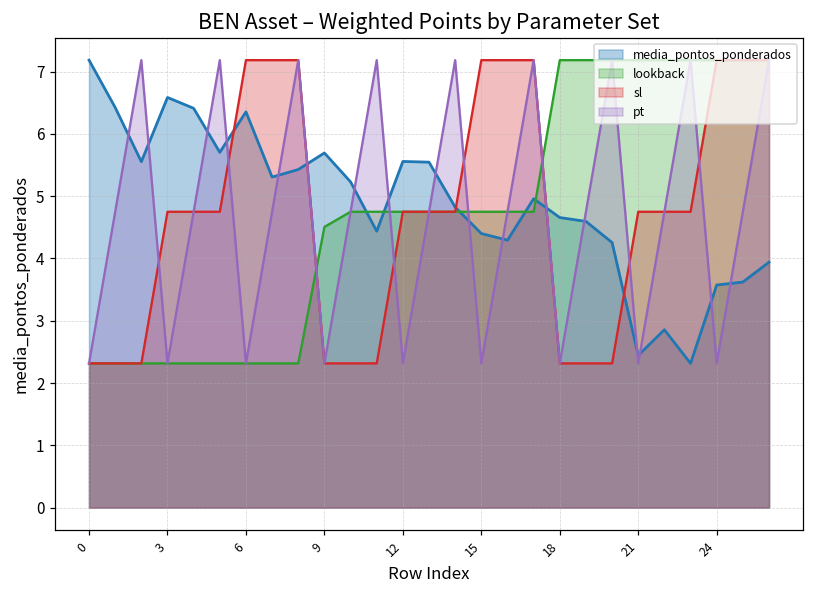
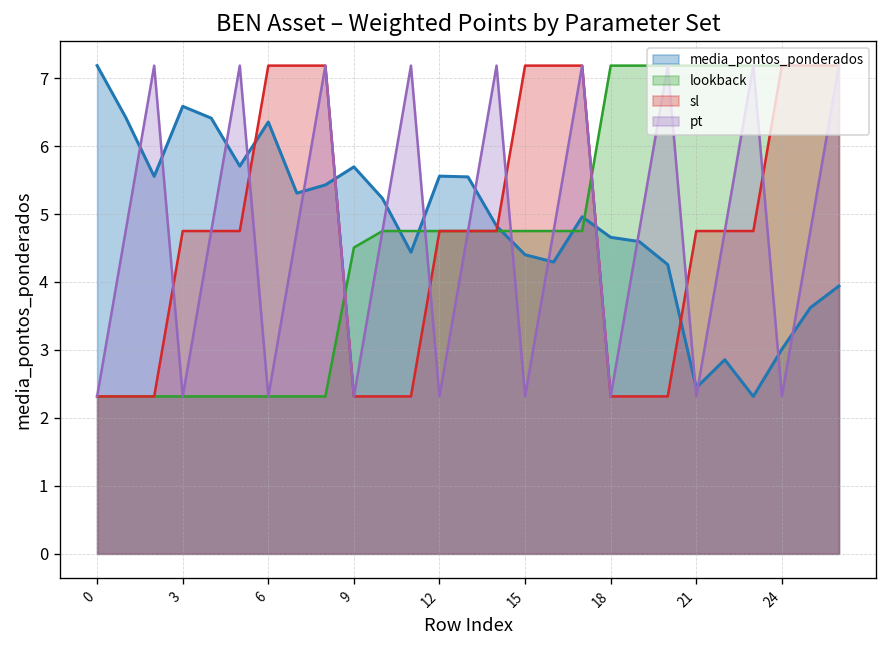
media_pontos_ponderados, 24: 3.6 -> 3.0
